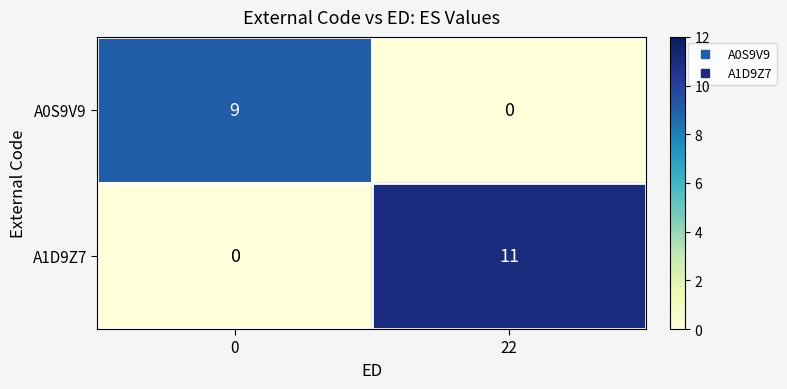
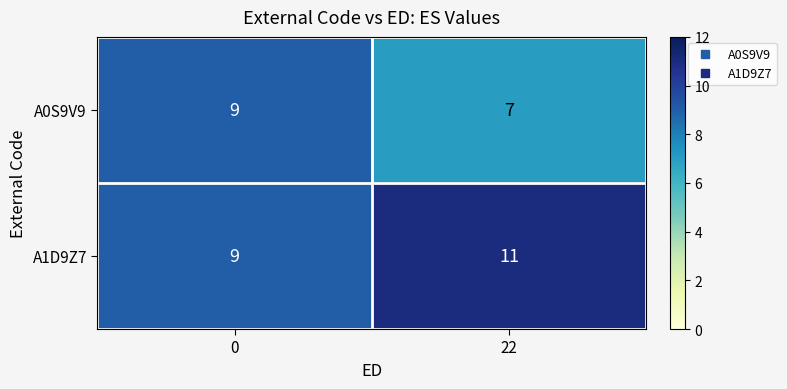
A0S9V9, 22: 0 -> 7
A1D9Z7, 0: 0 -> 9
